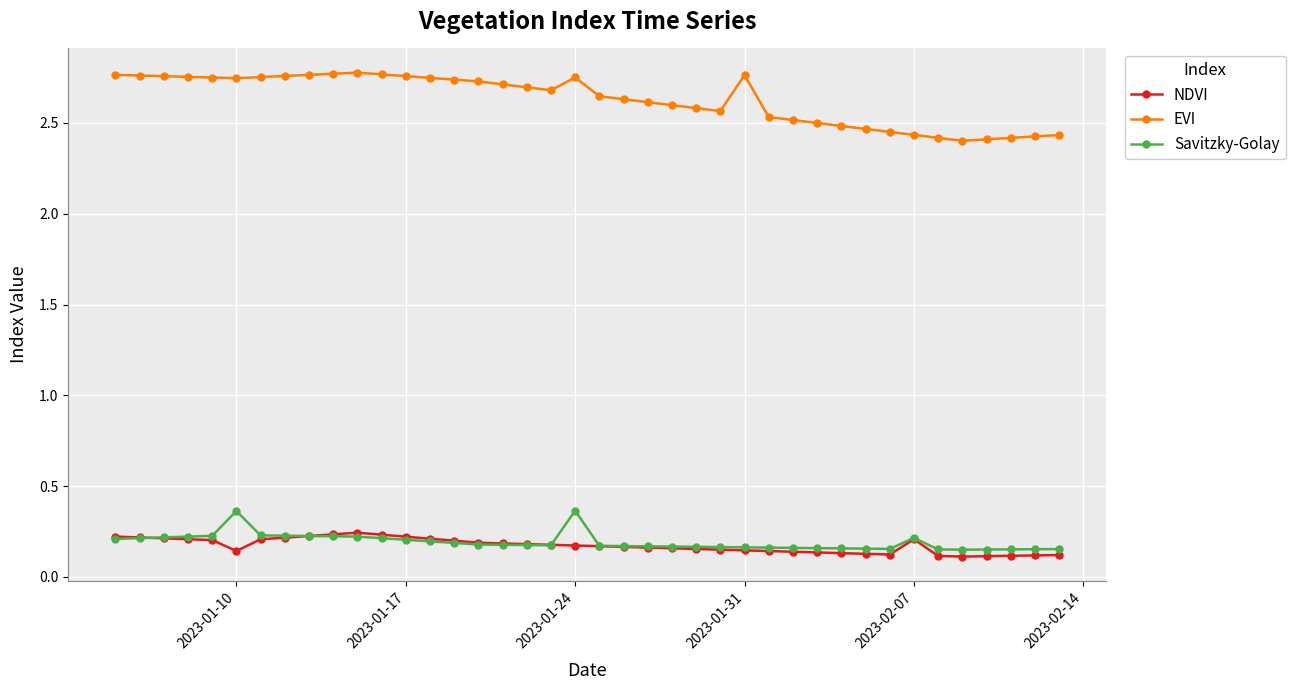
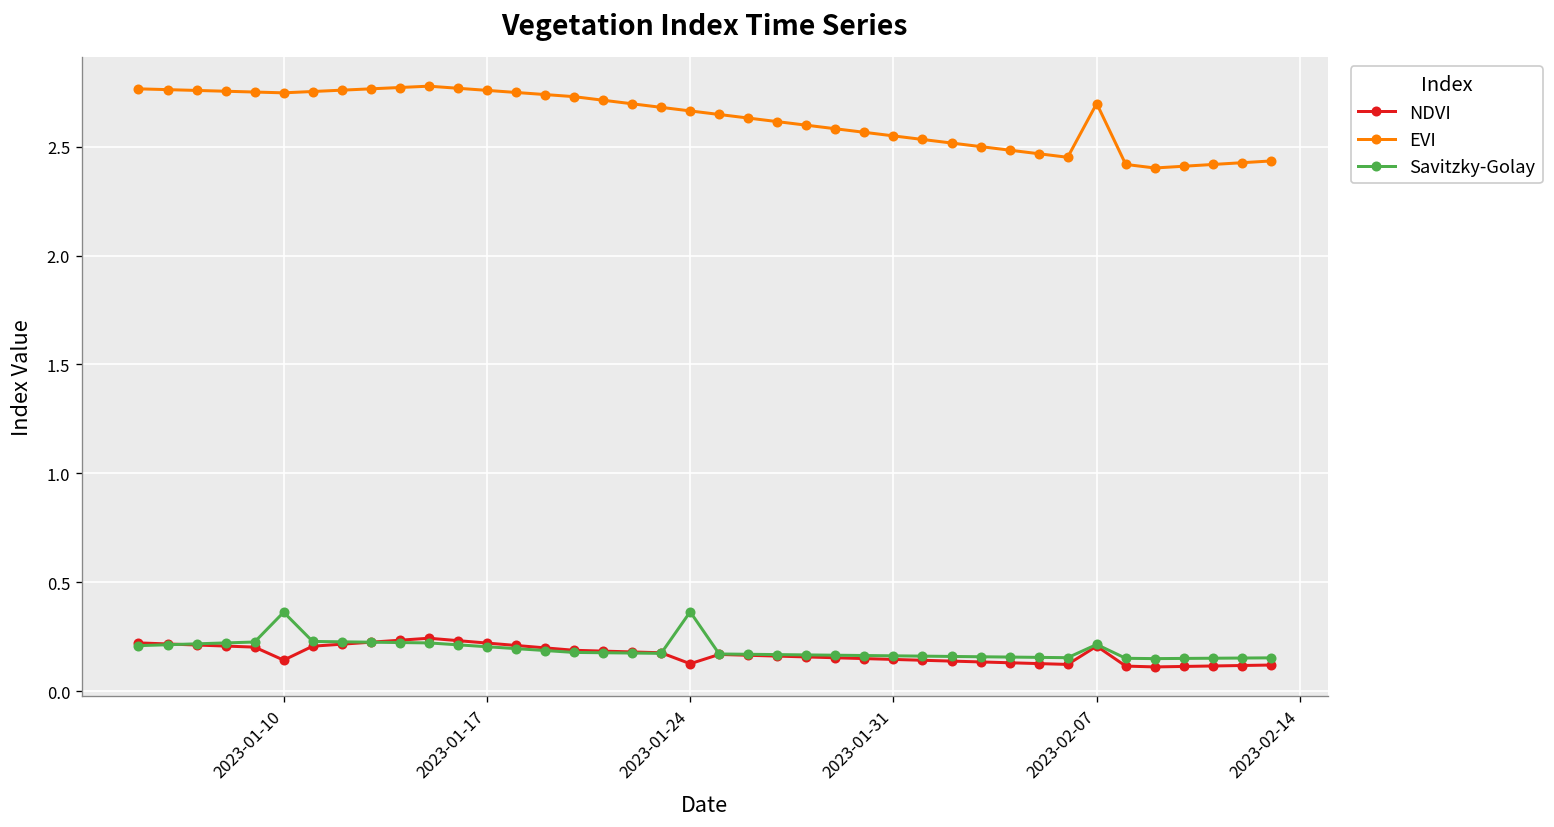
NDVI, 2023-01-24: 0.17 -> 0.13
EVI, 2023-01-24: 2.75 -> 2.66
EVI, 2023-01-31: 2.76 -> 2.55
EVI, 2023-02-07: 2.43 -> 2.70
